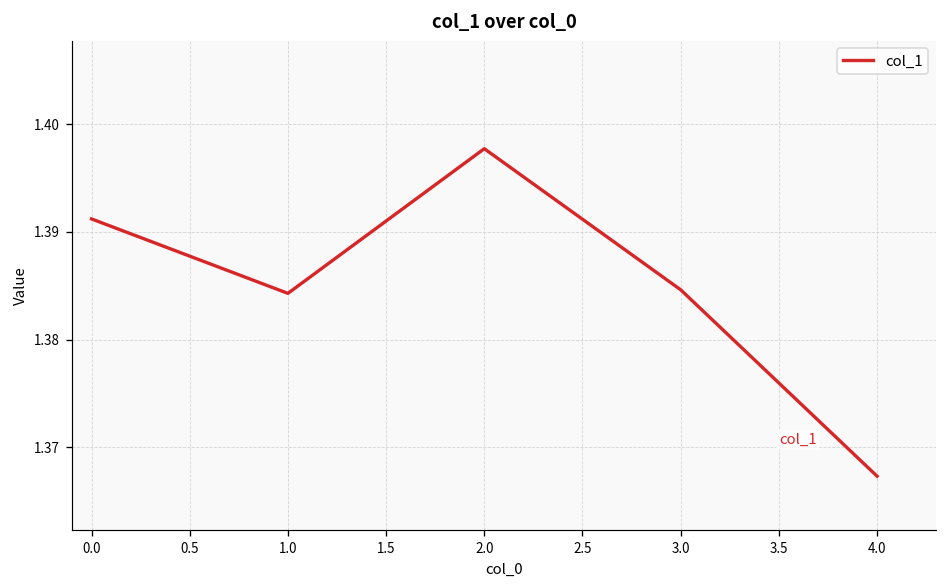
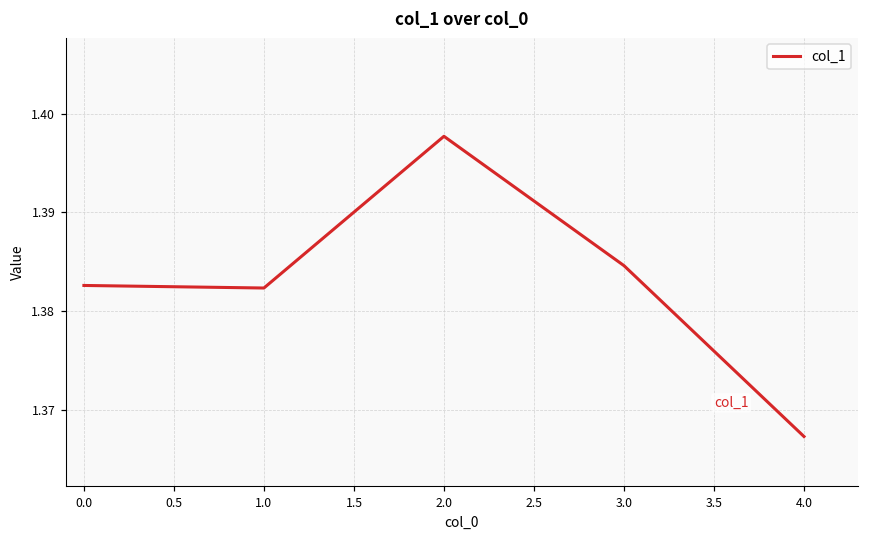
0.0: 1.391 -> 1.383
1.0: 1.384 -> 1.382
